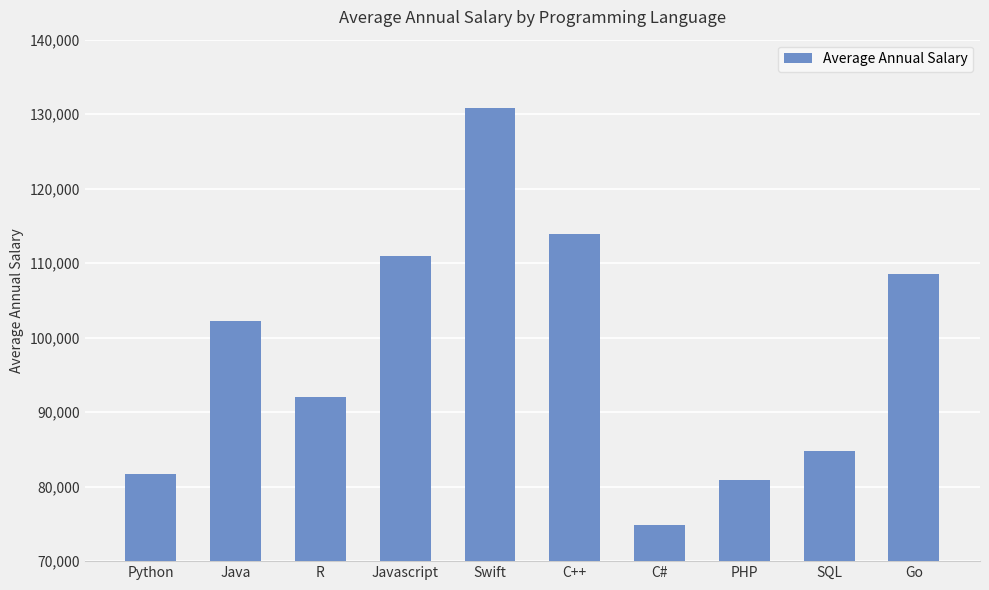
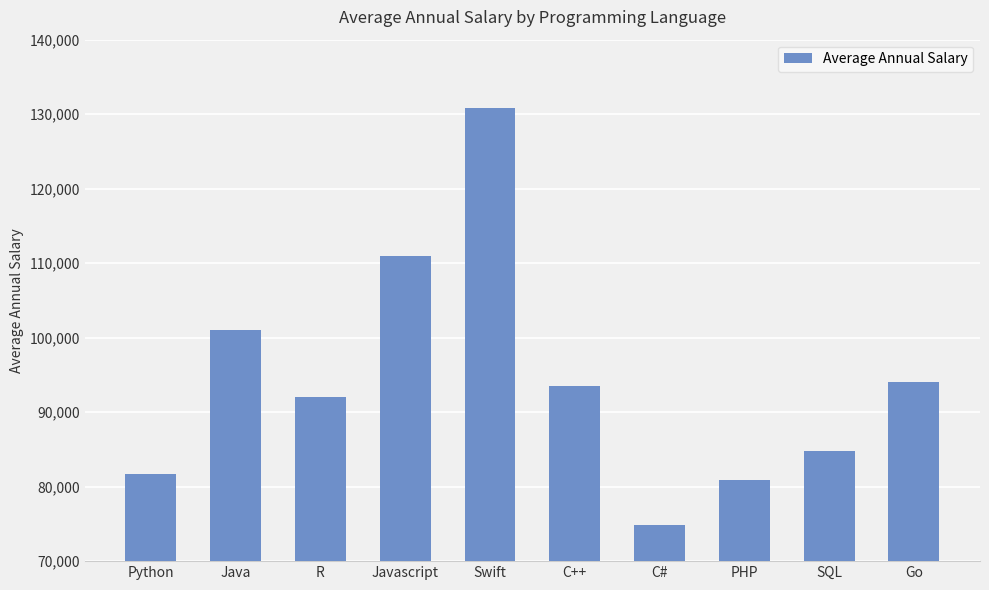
Java: 102,000 -> 101,000
C++: 114,000 -> 93,000
Go: 109,000 -> 94,000
